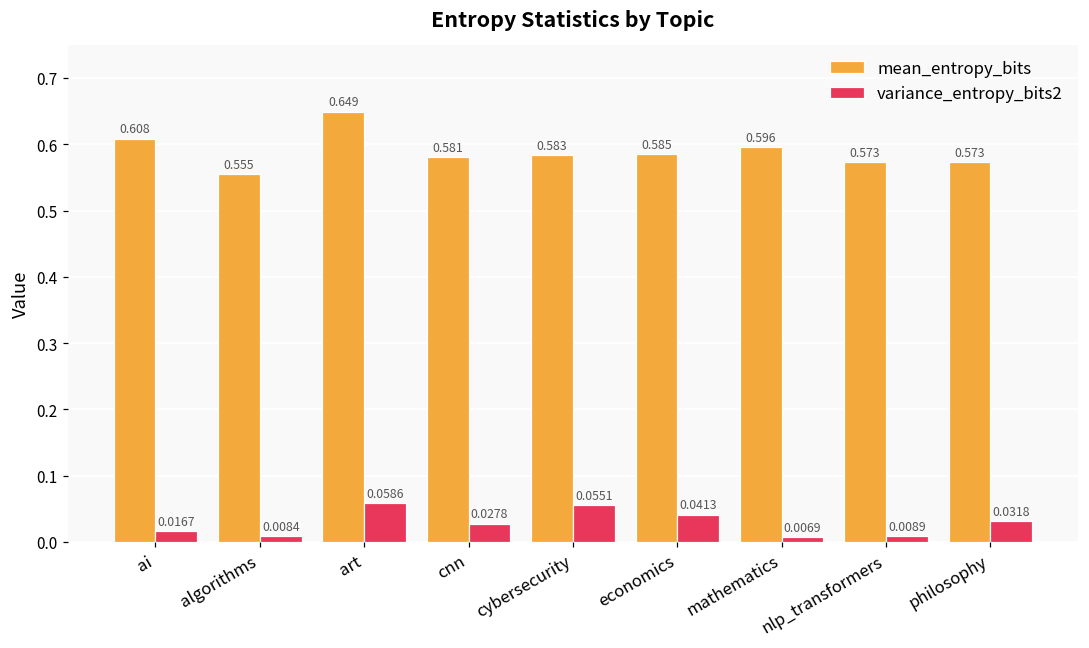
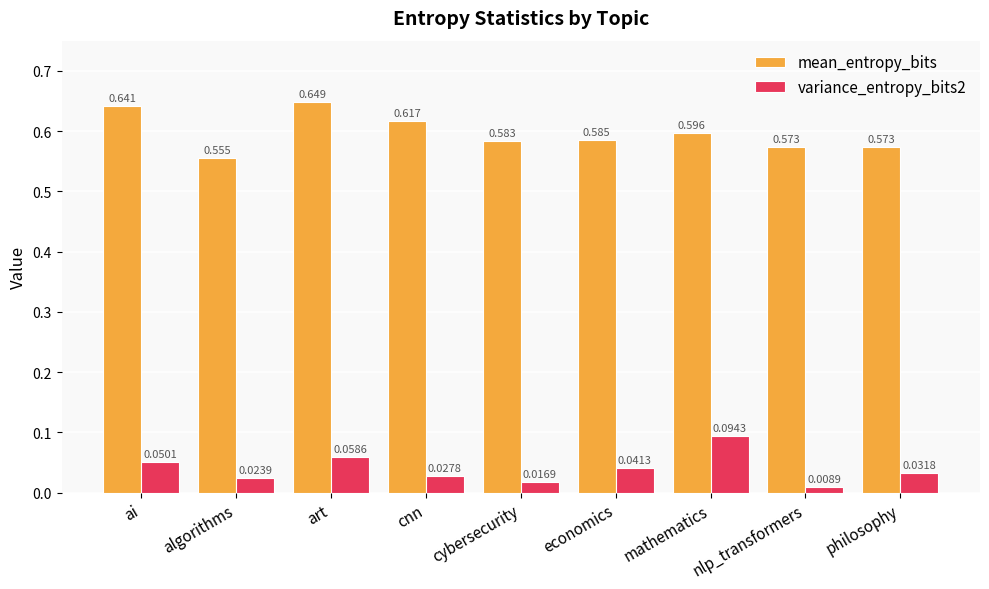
mean_entropy_bits, ai: 0.608 -> 0.641
variance_entropy_bits2, ai: 0.0167 -> 0.0501
variance_entropy_bits2, algorithms: 0.0084 -> 0.0239
mean_entropy_bits, cnn: 0.581 -> 0.617
variance_entropy_bits2, cybersecurity: 0.0551 -> 0.0169
variance_entropy_bits2, mathematics: 0.0069 -> 0.0943
